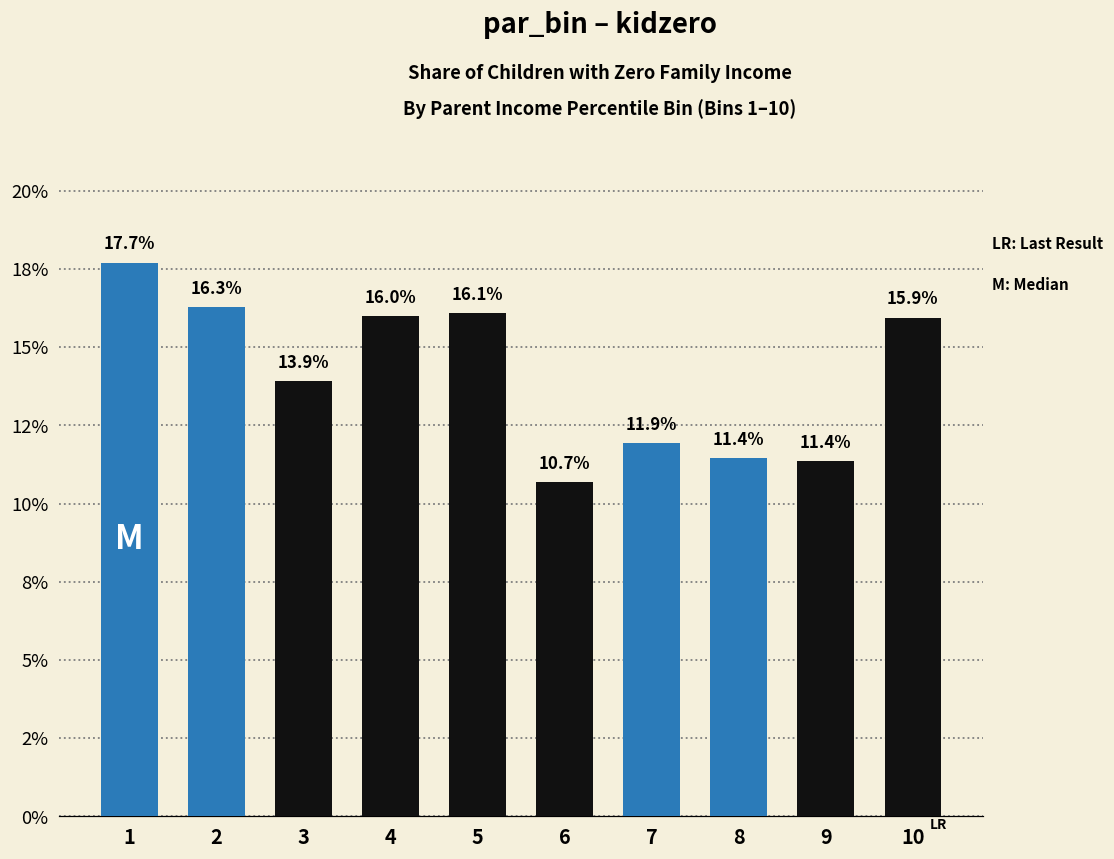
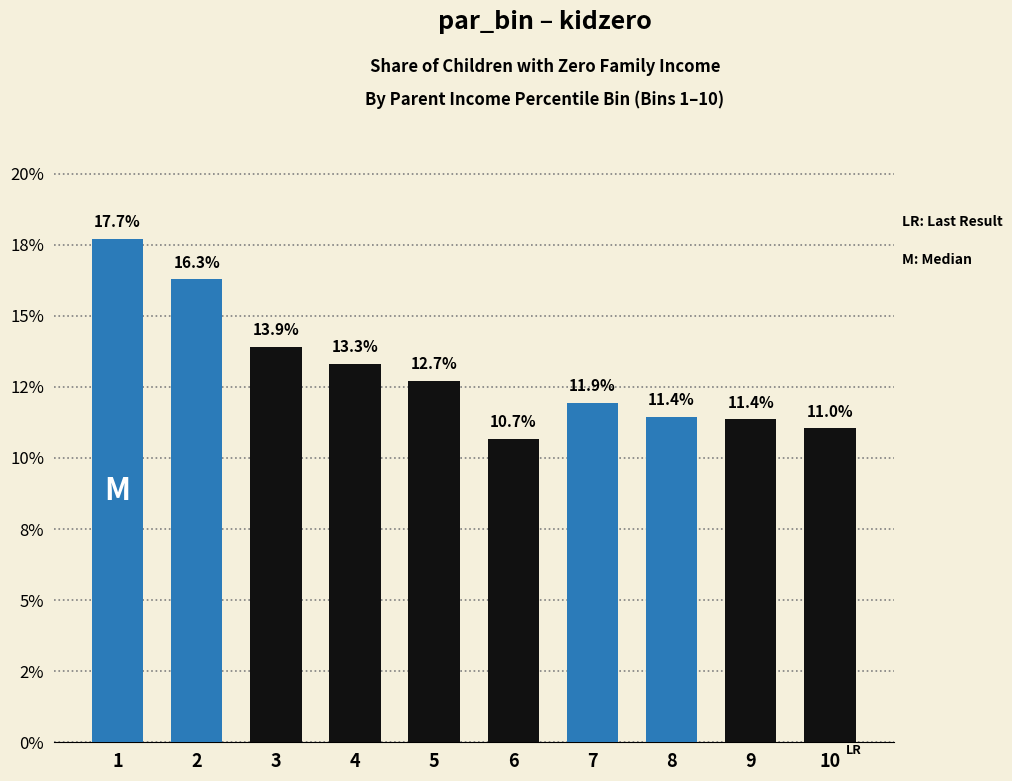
4: 16.0% -> 13.3%
5: 16.1% -> 12.7%
10: 15.9% -> 11.0%
